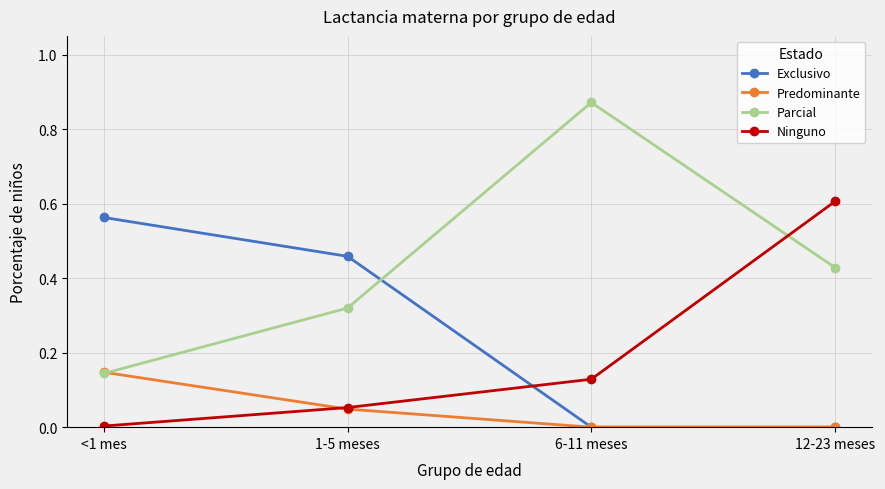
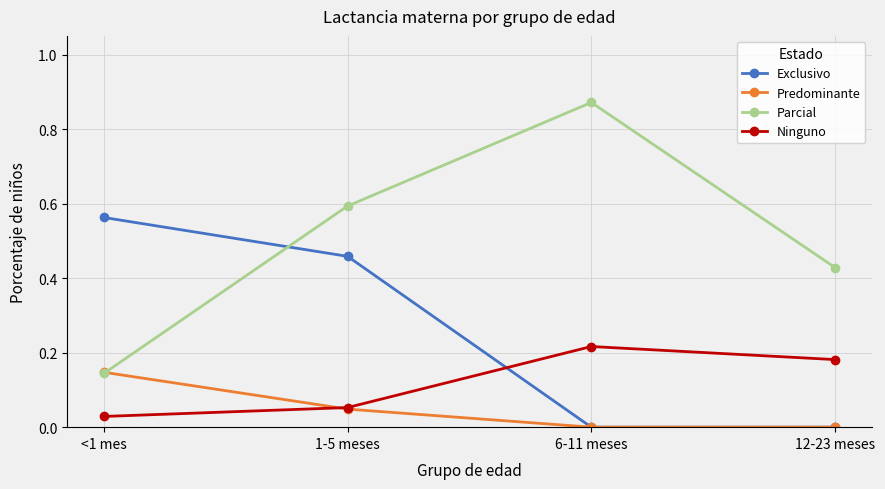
Ninguno, <1 mes: 0.00 -> 0.03
Parcial, 1-5 meses: 0.32 -> 0.59
Ninguno, 6-11 meses: 0.13 -> 0.22
Ninguno, 12-23 meses: 0.61 -> 0.18
